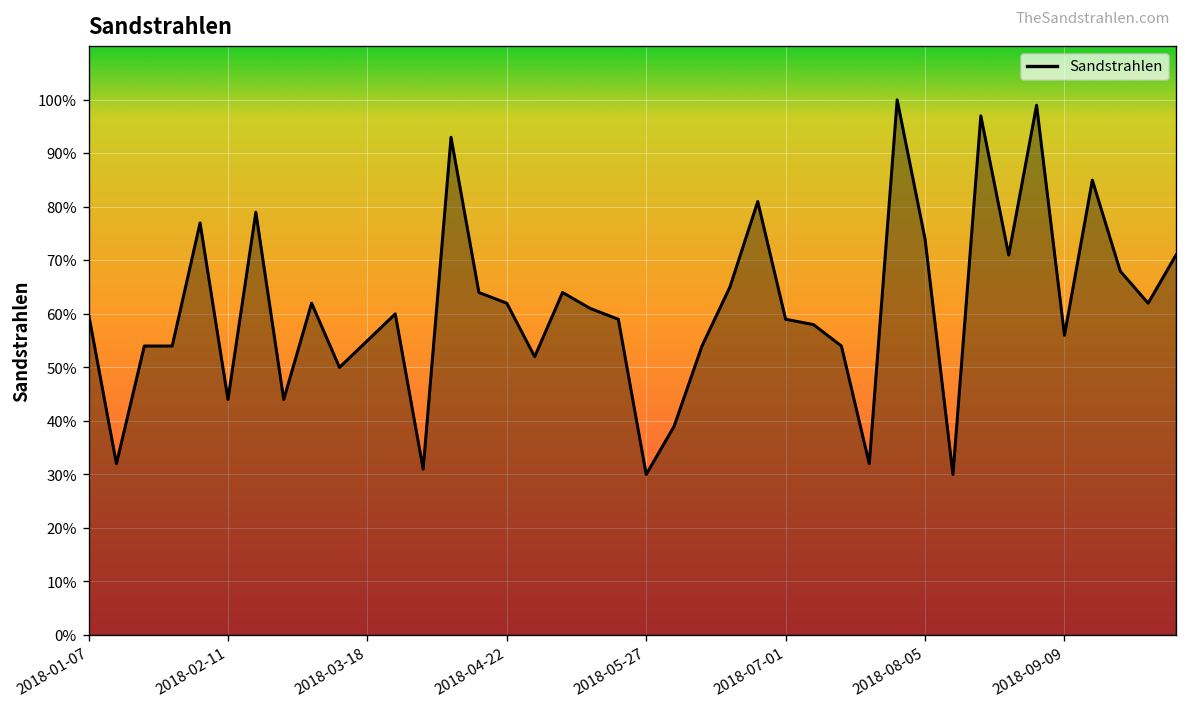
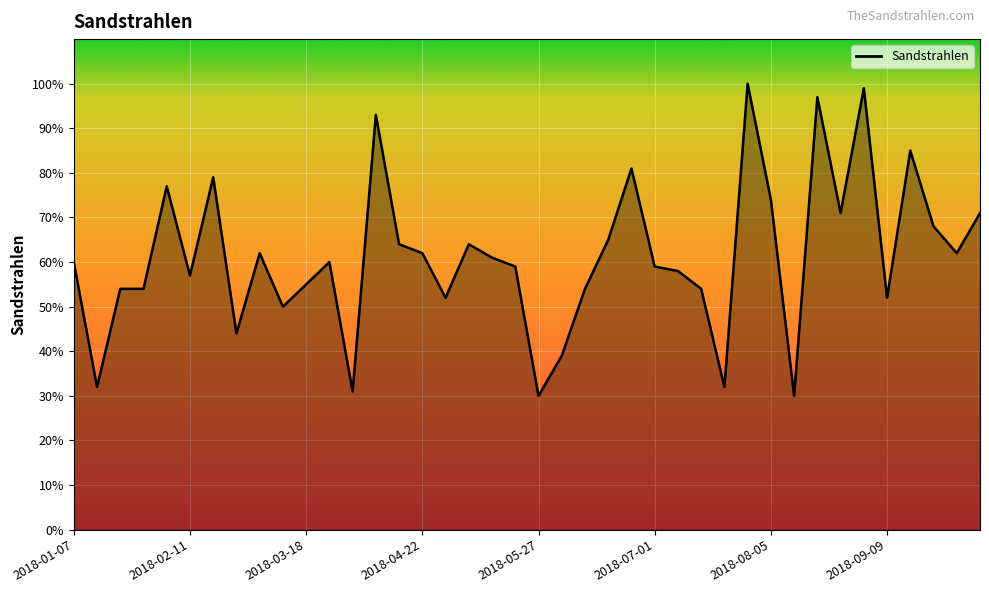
2018-02-11: 44% -> 57%
2018-09-09: 56% -> 52%
